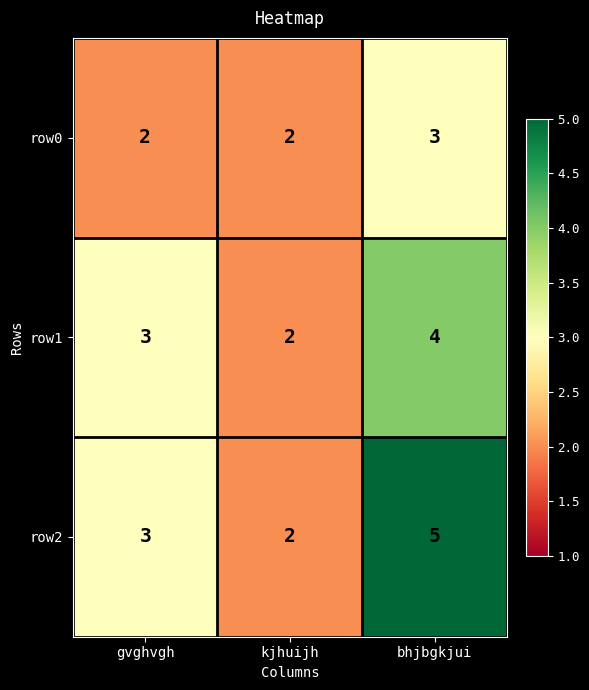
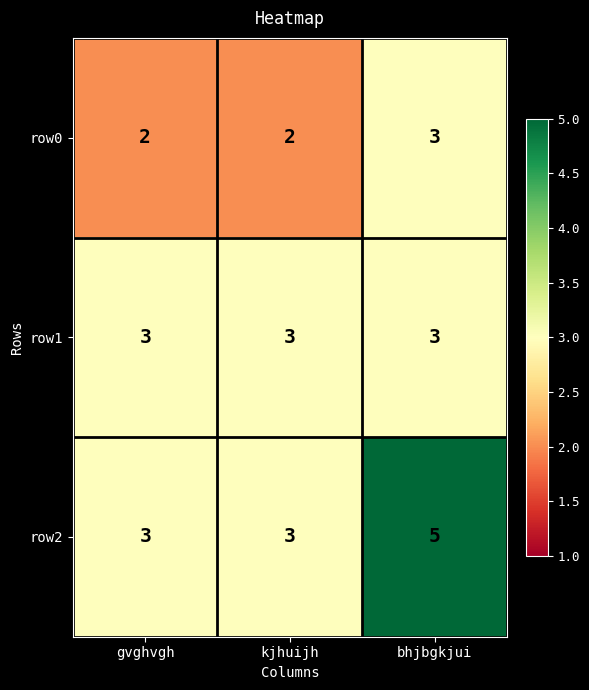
row1, kjhuijh: 2 -> 3
row1, bhjbgkjui: 4 -> 3
row2, kjhuijh: 2 -> 3
